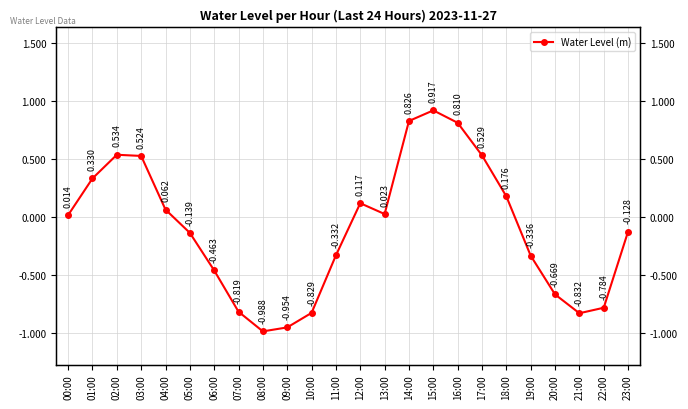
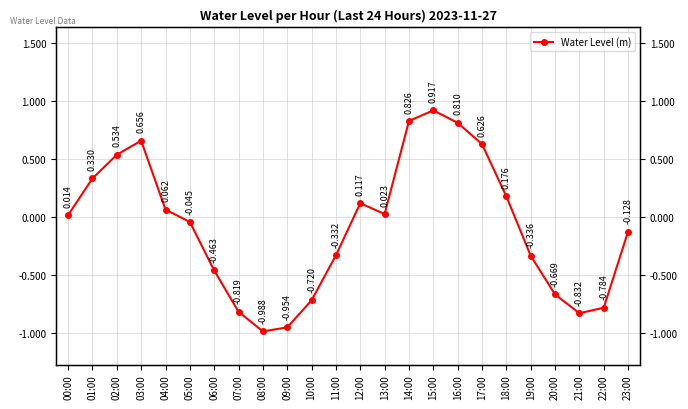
03:00: 0.524 -> 0.656
05:00: -0.139 -> -0.045
10:00: -0.829 -> -0.720
17:00: 0.529 -> 0.626
